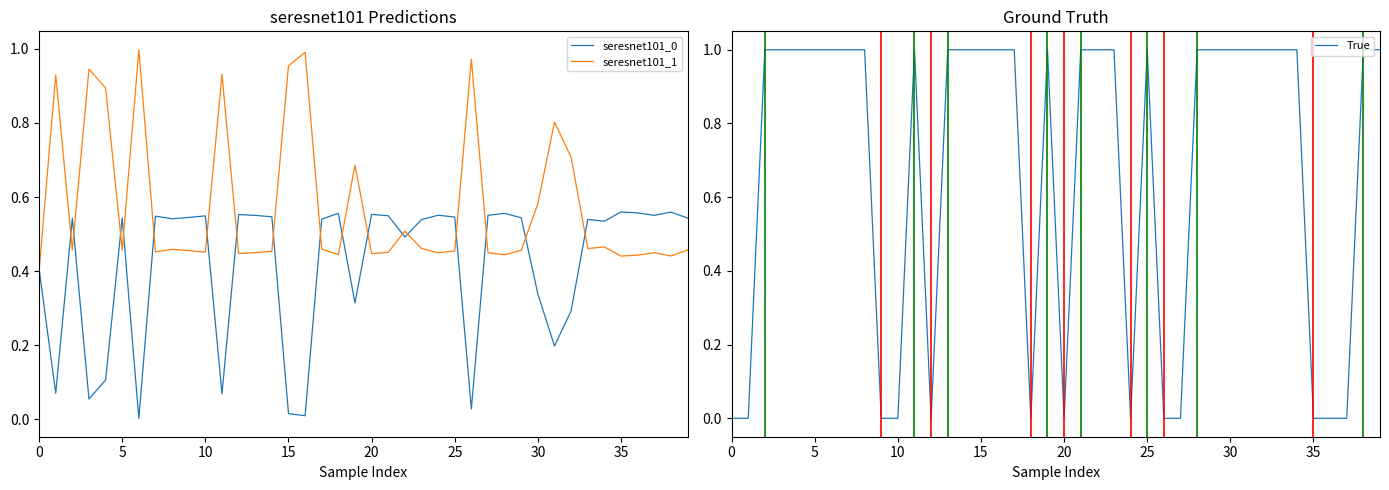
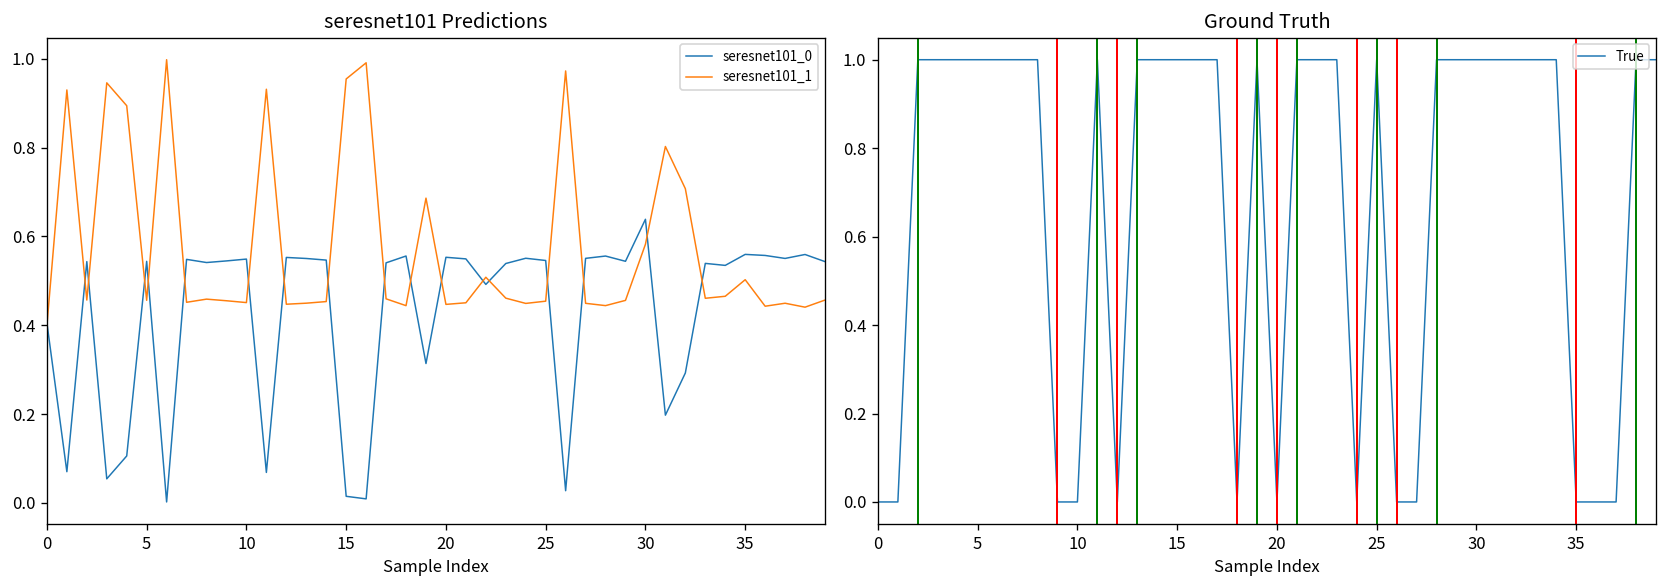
seresnet101 Predictions, seresnet101_0, 30: 0.34 -> 0.64
seresnet101 Predictions, seresnet101_1, 35: 0.44 -> 0.50
